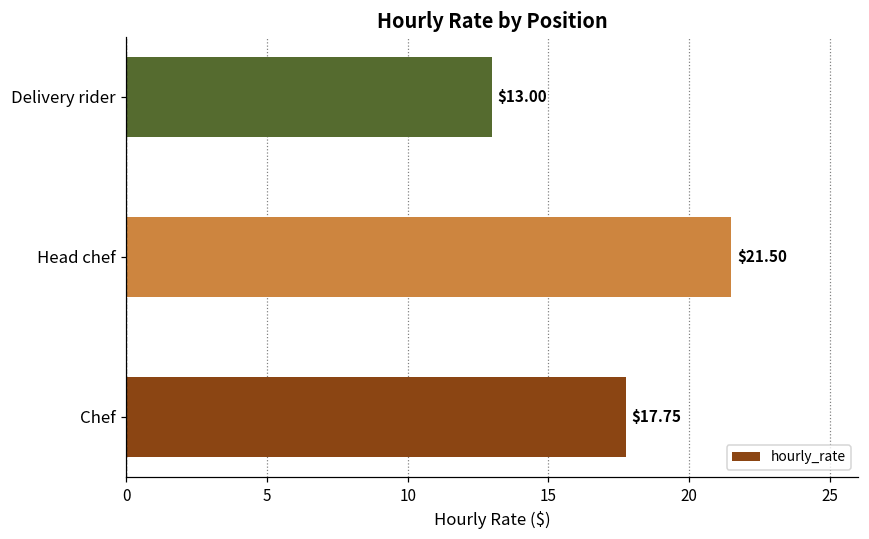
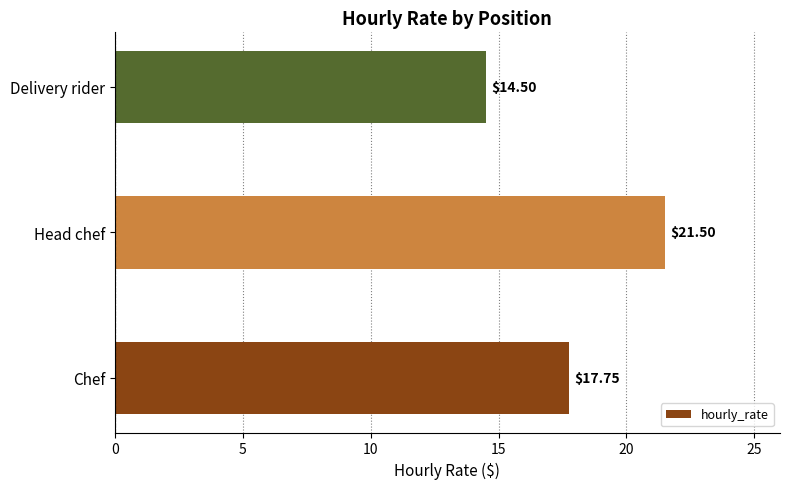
Delivery rider: $13.00 -> $14.50
